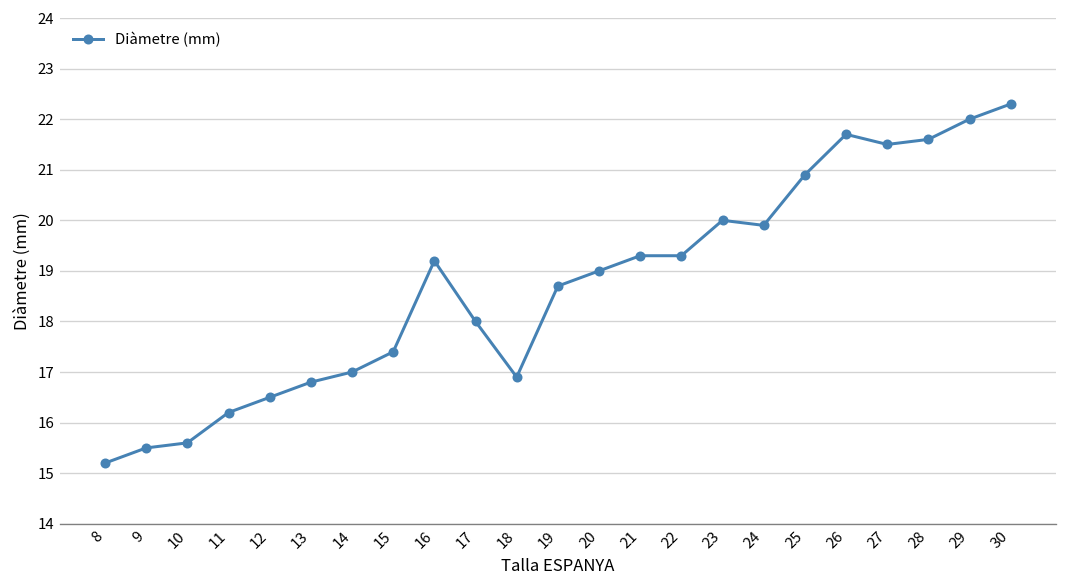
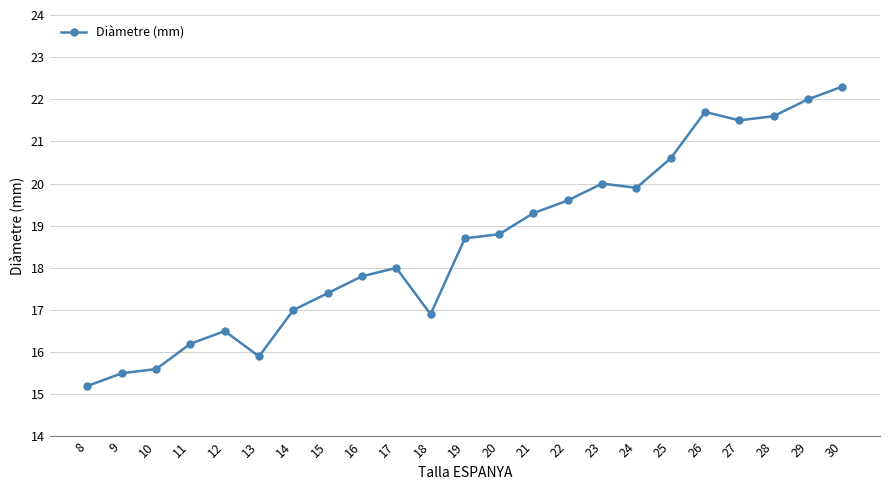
13: 16.8 -> 15.9
16: 19.2 -> 17.8
20: 19.0 -> 18.8
22: 19.3 -> 19.6
25: 20.9 -> 20.6
